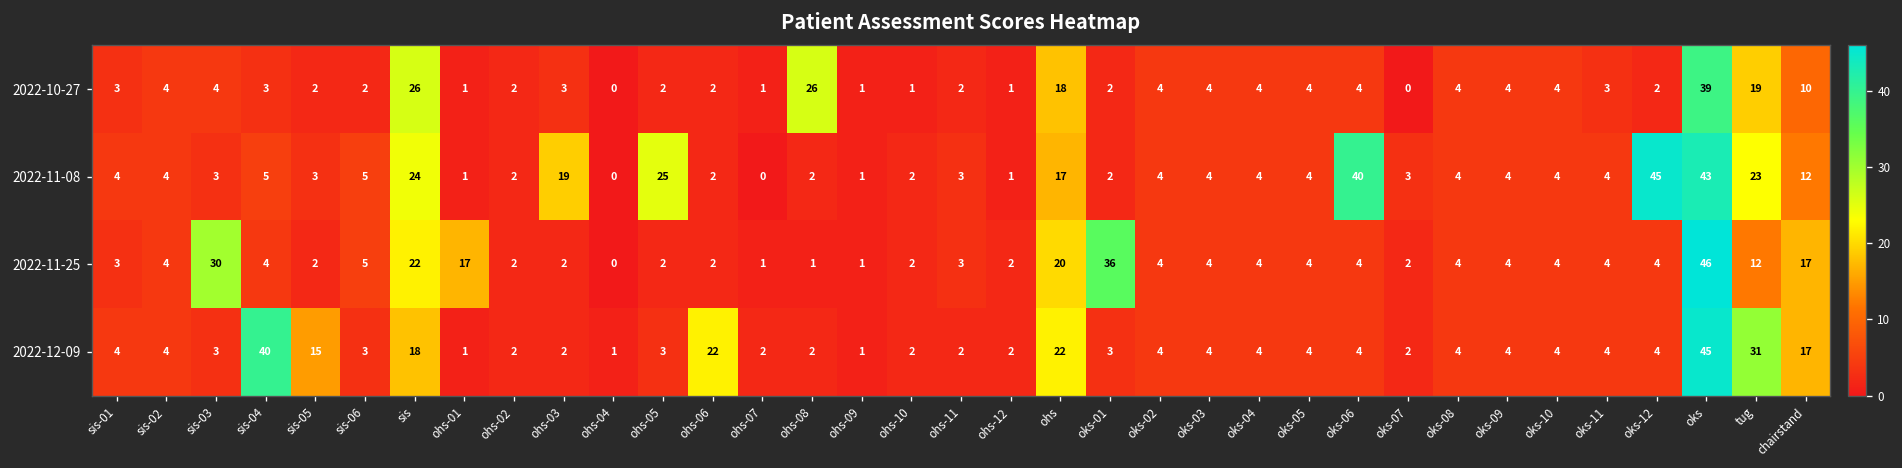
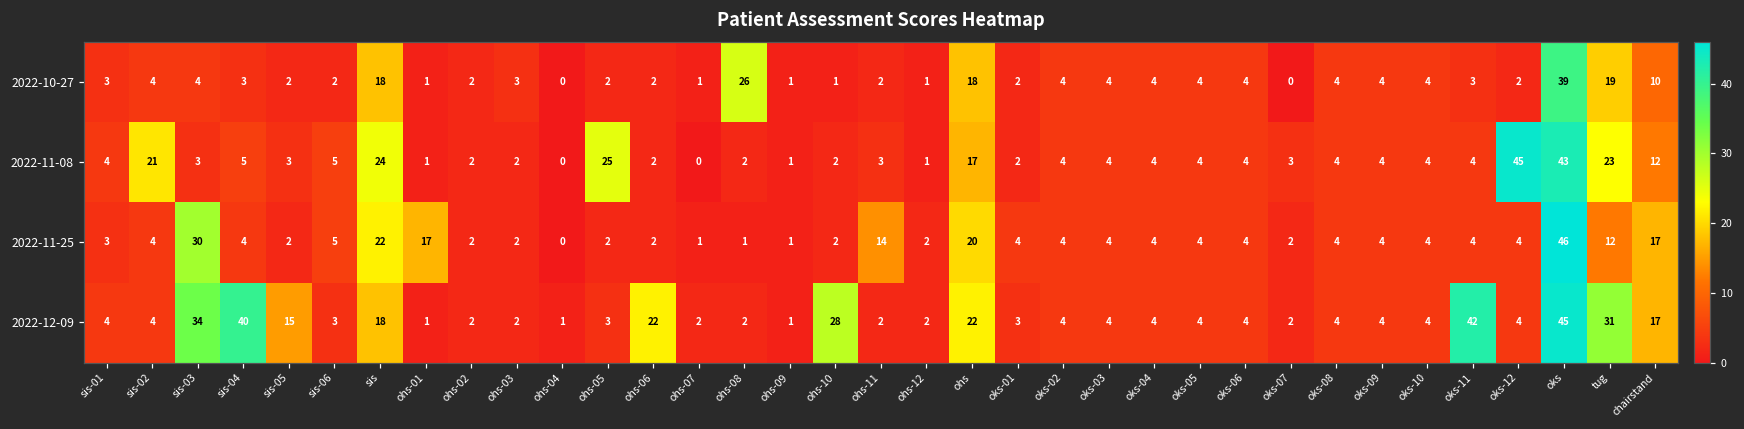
2022-10-27, sis: 26 -> 18
2022-11-08, sis-02: 4 -> 21
2022-11-08, ohs-03: 19 -> 2
2022-11-08, oks-06: 40 -> 4
2022-11-25, ohs-11: 3 -> 14
2022-11-25, oks-01: 36 -> 4
2022-12-09, sis-03: 3 -> 34
2022-12-09, ohs-10: 2 -> 28
2022-12-09, oks-11: 4 -> 42
